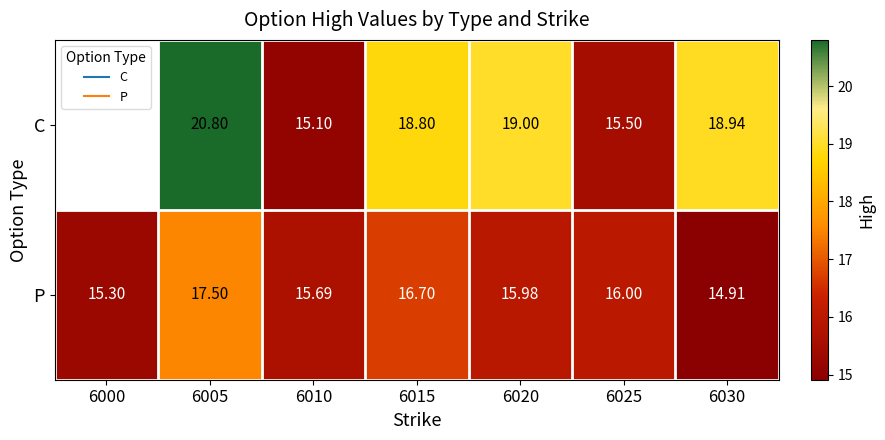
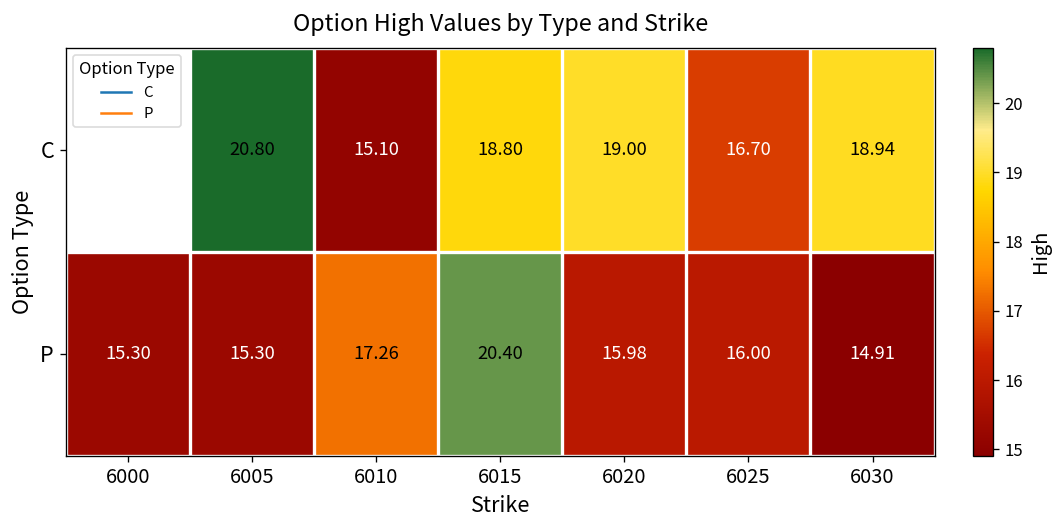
C, 6025: 15.50 -> 16.70
P, 6005: 17.50 -> 15.30
P, 6010: 15.69 -> 17.26
P, 6015: 16.70 -> 20.40
